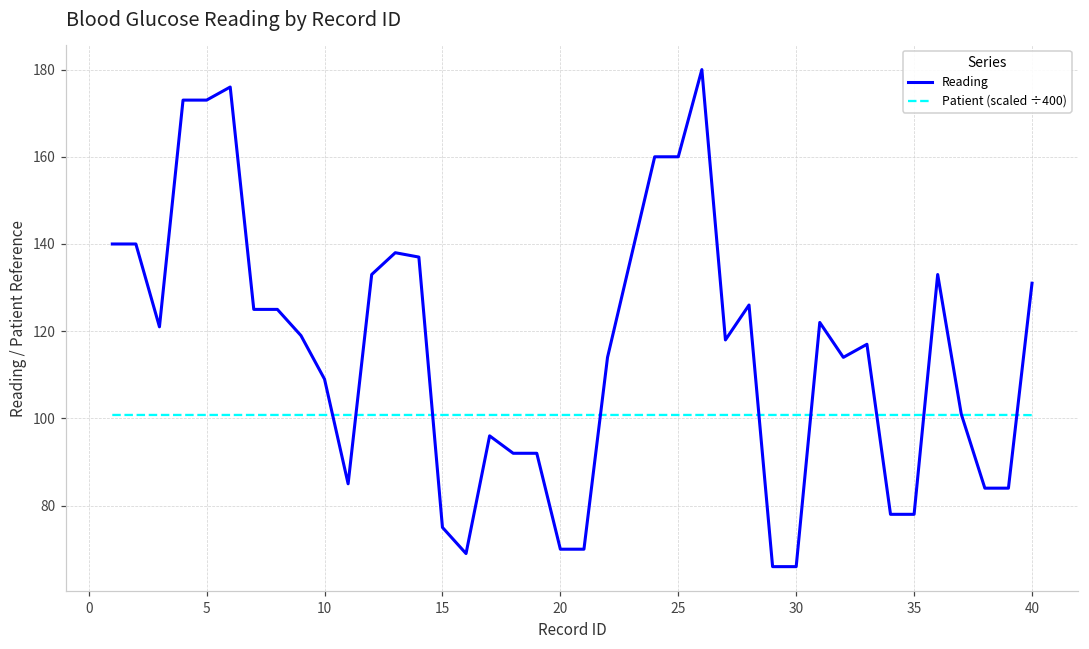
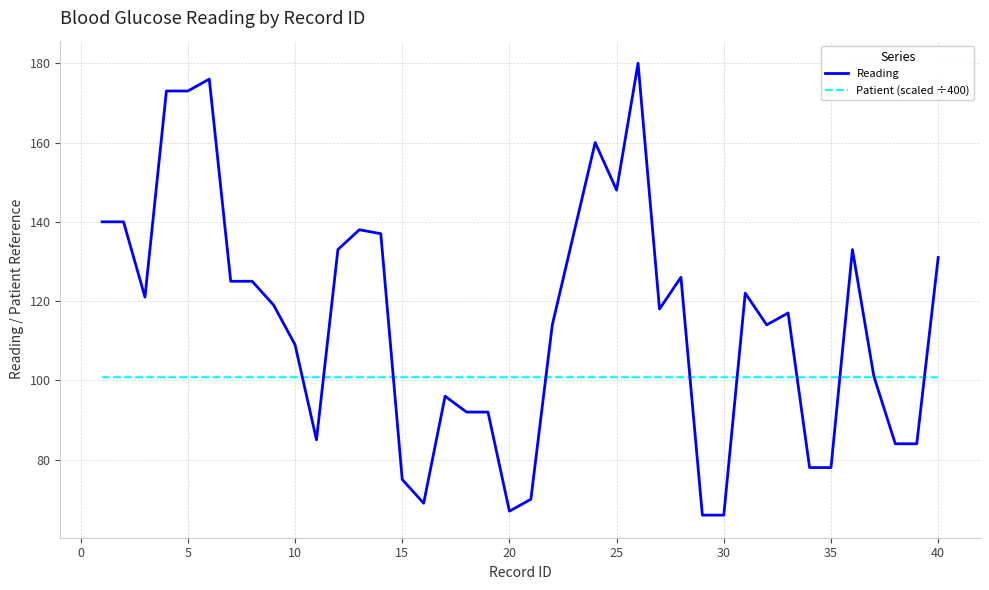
Reading, 20: 70 -> 67
Reading, 25: 160 -> 148
